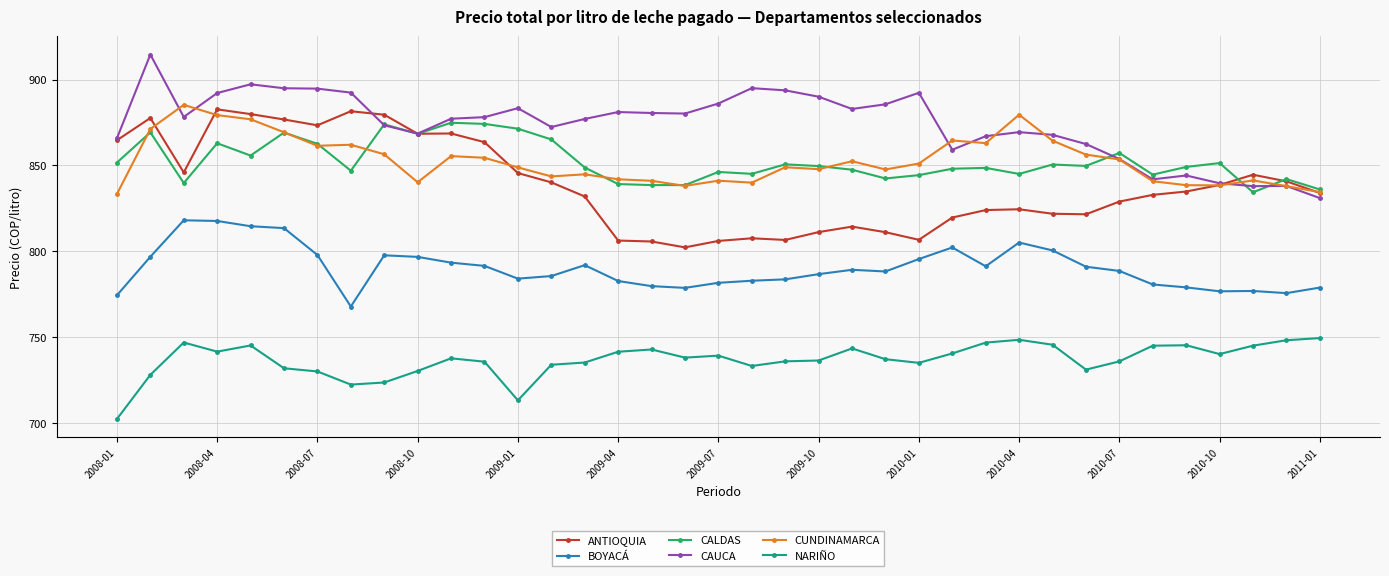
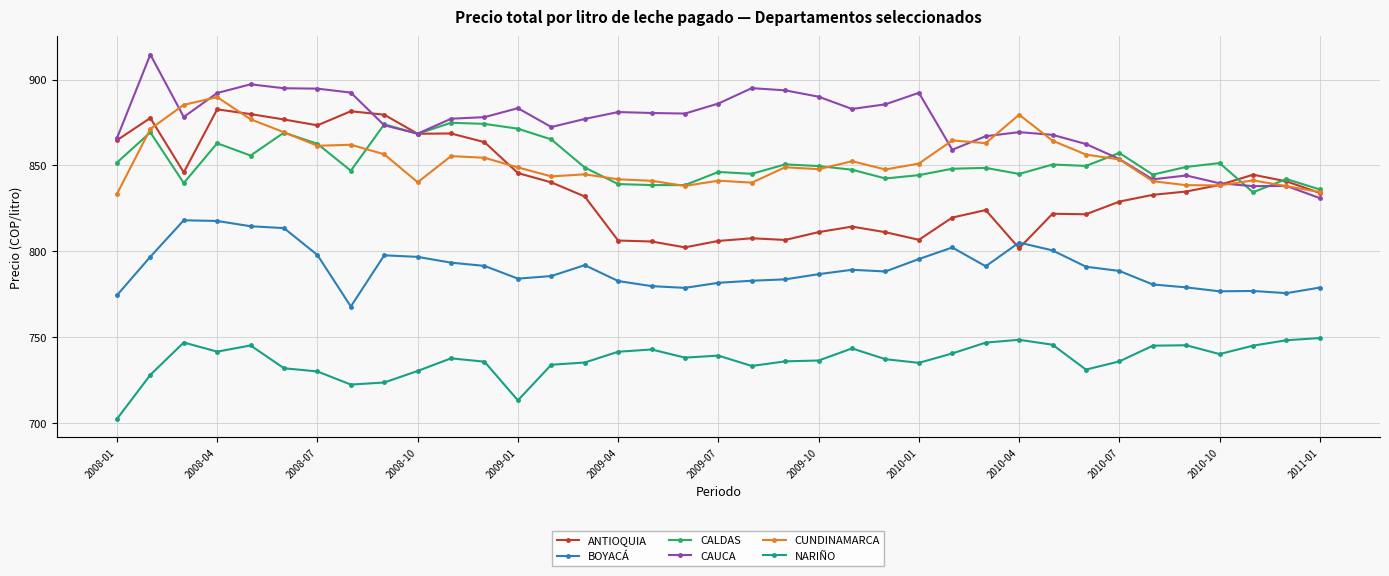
CUNDINAMARCA, 2008-04: 879 -> 890
ANTIOQUIA, 2010-04: 825 -> 802
